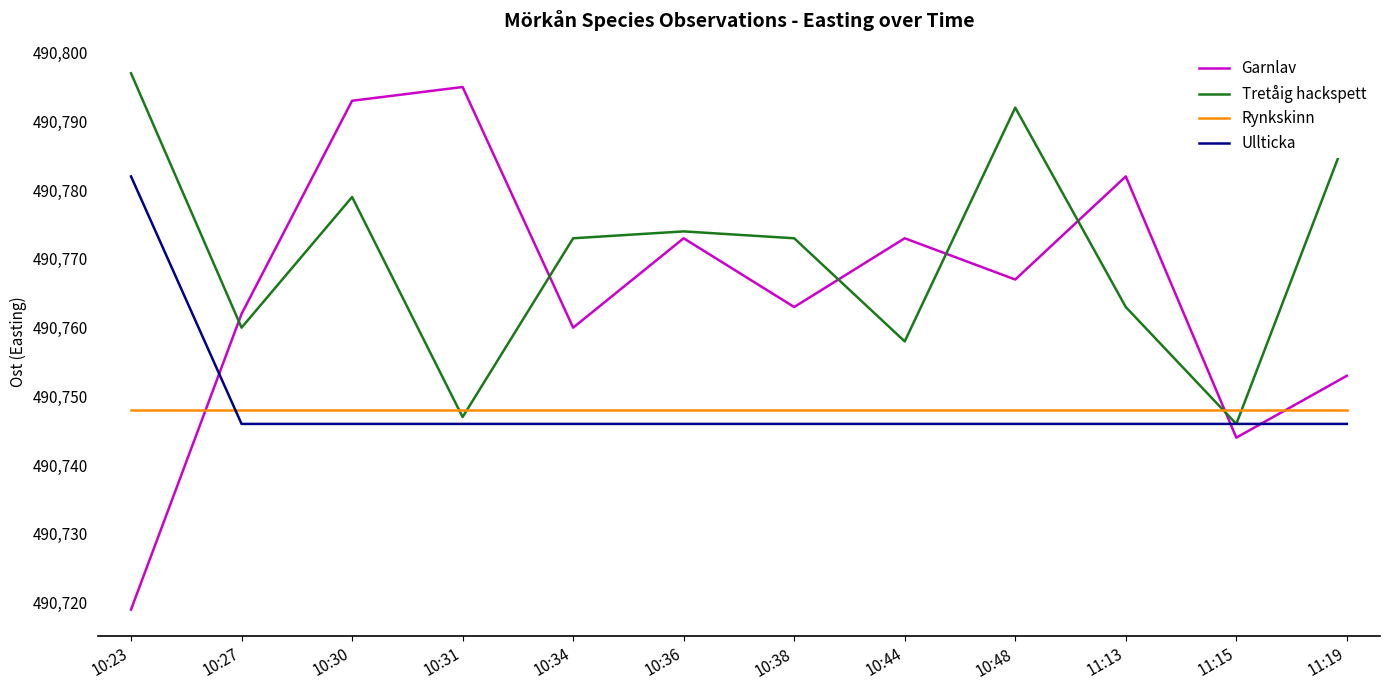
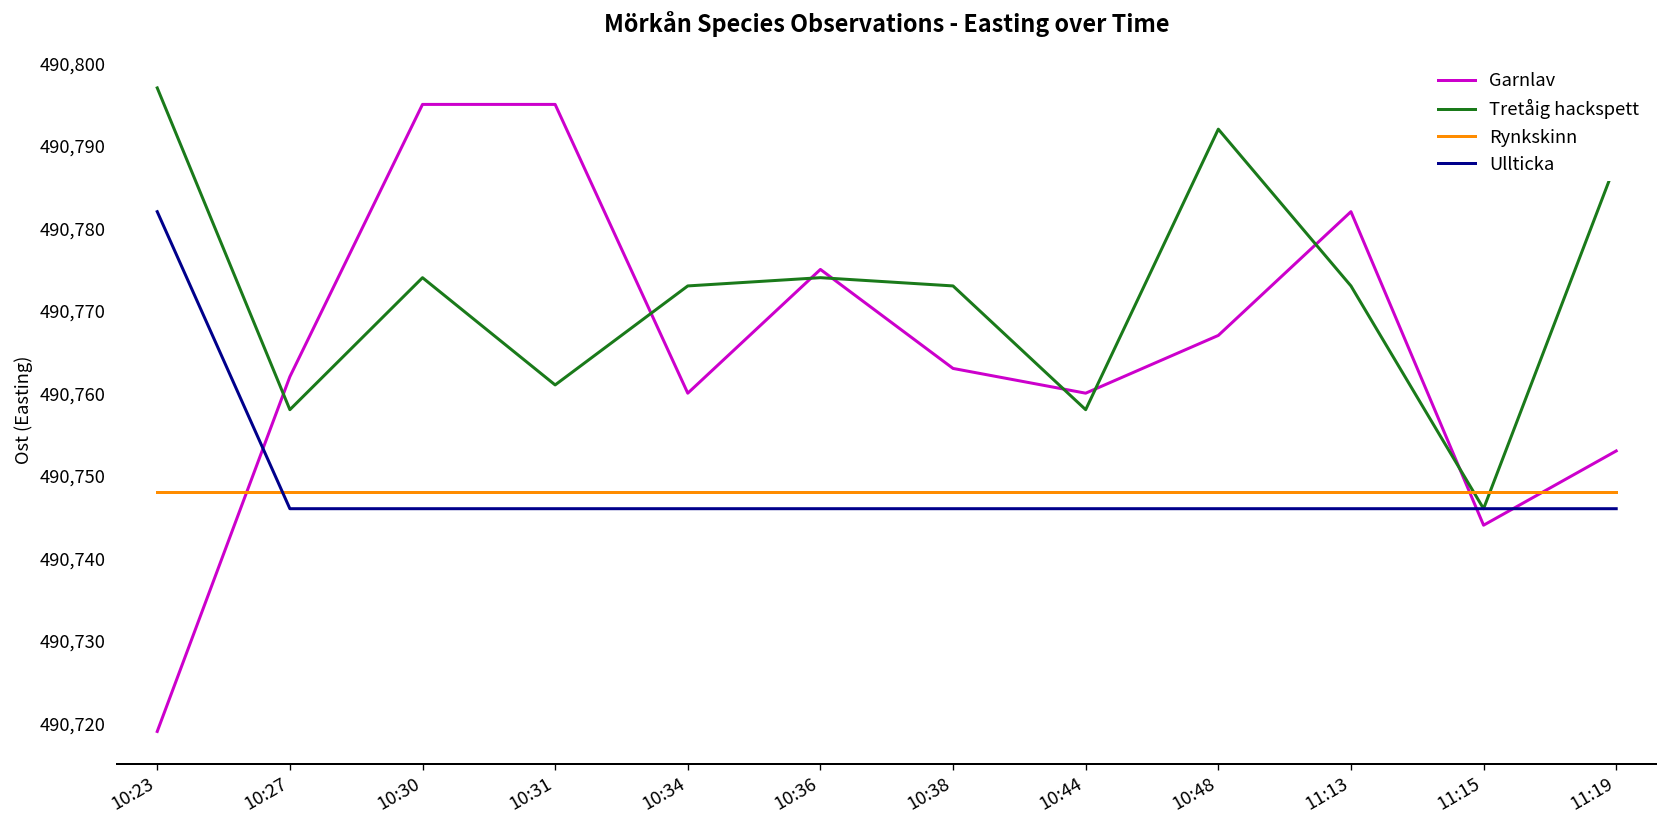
Tretåig hackspett, 10:27: 490,760 -> 490,758
Garnlav, 10:30: 490,793 -> 490,795
Tretåig hackspett, 10:30: 490,779 -> 490,774
Tretåig hackspett, 10:31: 490,747 -> 490,761
Garnlav, 10:36: 490,773 -> 490,775
Garnlav, 10:44: 490,773 -> 490,760
Tretåig hackspett, 11:13: 490,763 -> 490,773
